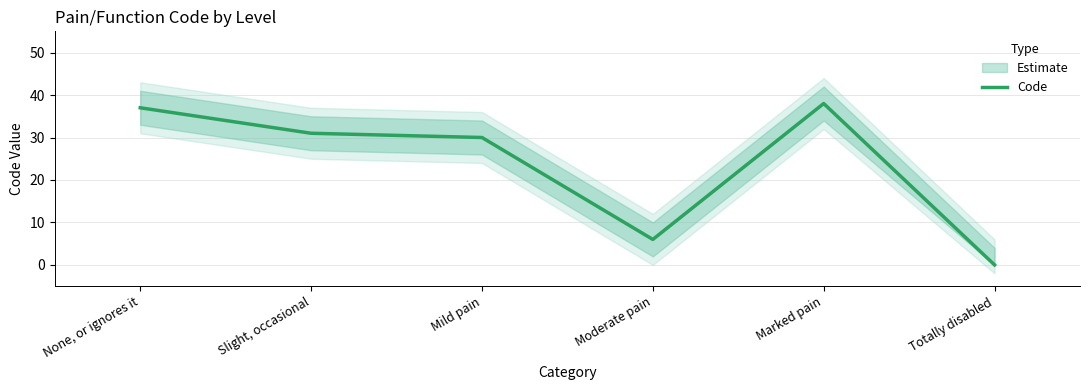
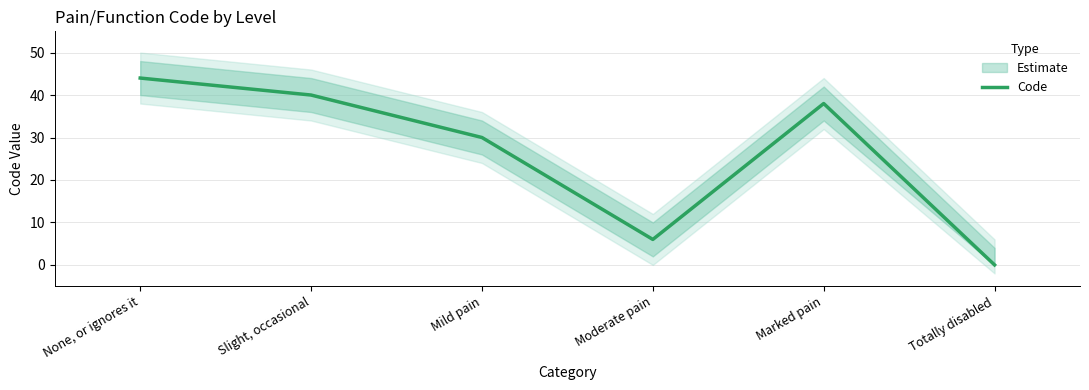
Code, None, or ignores it: 37 -> 44
Code, Slight, occasional: 31 -> 40
